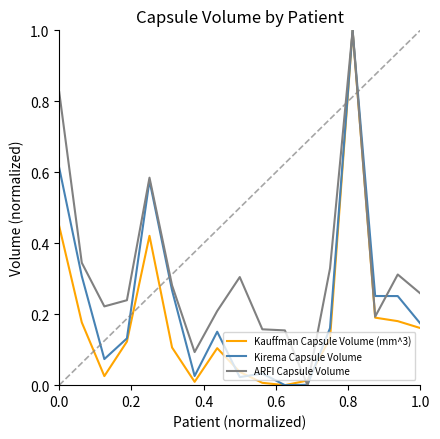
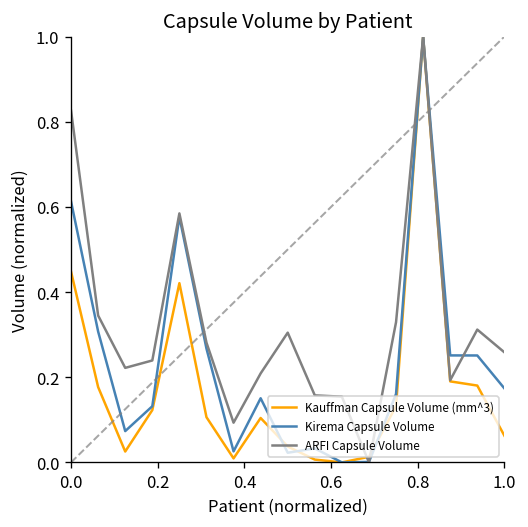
Kauffman Capsule Volume (mm^3), 1.0: 0.16 -> 0.06
